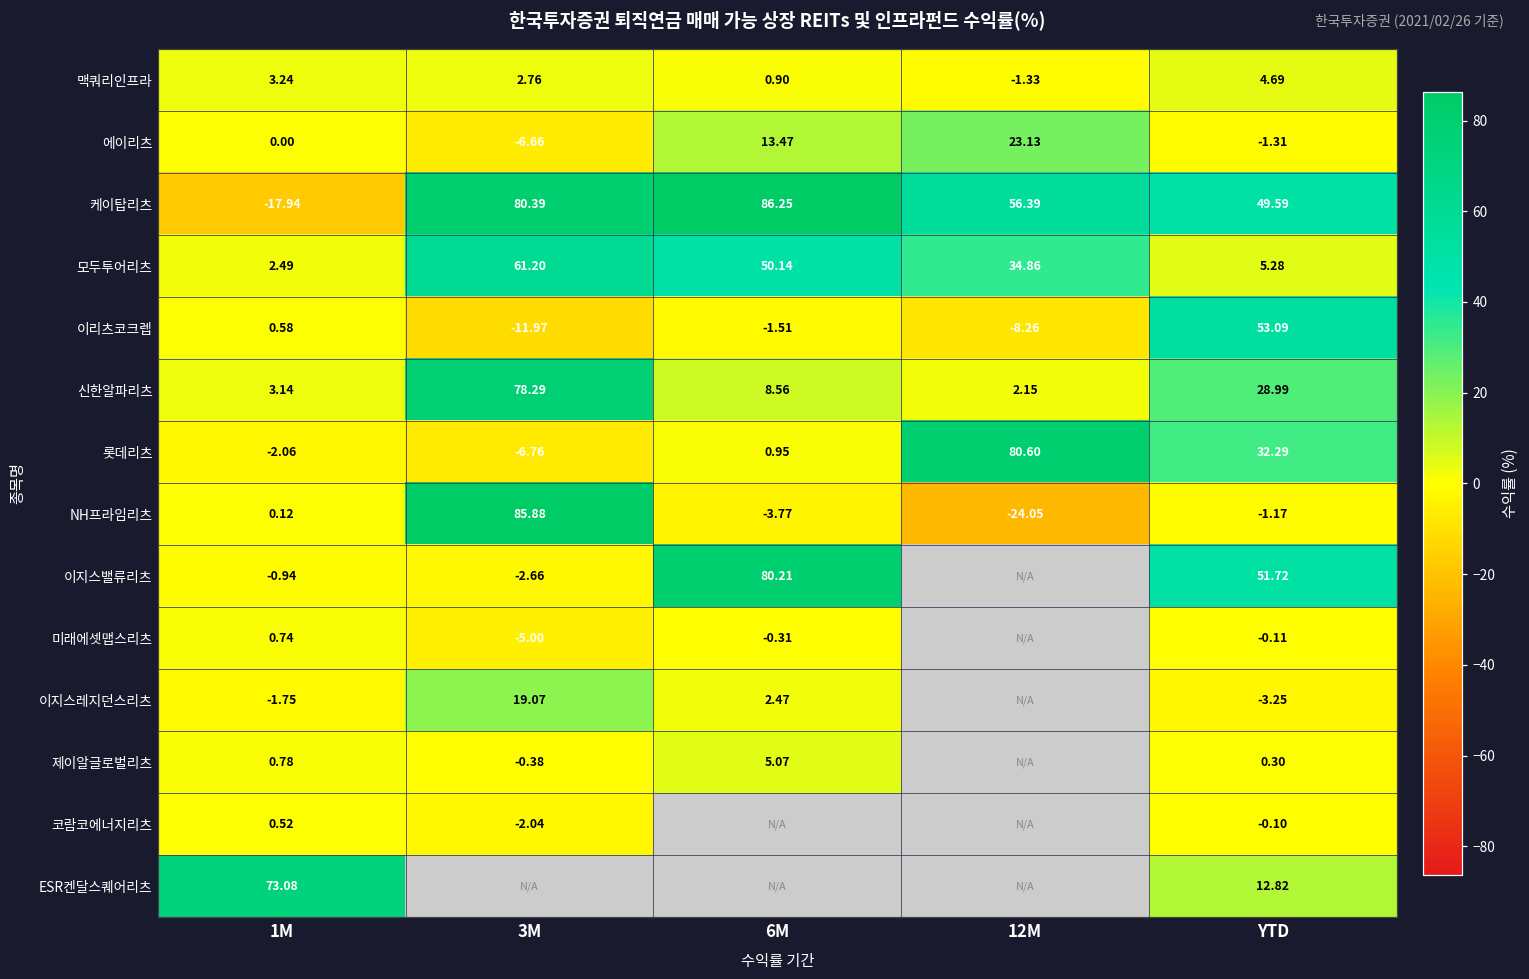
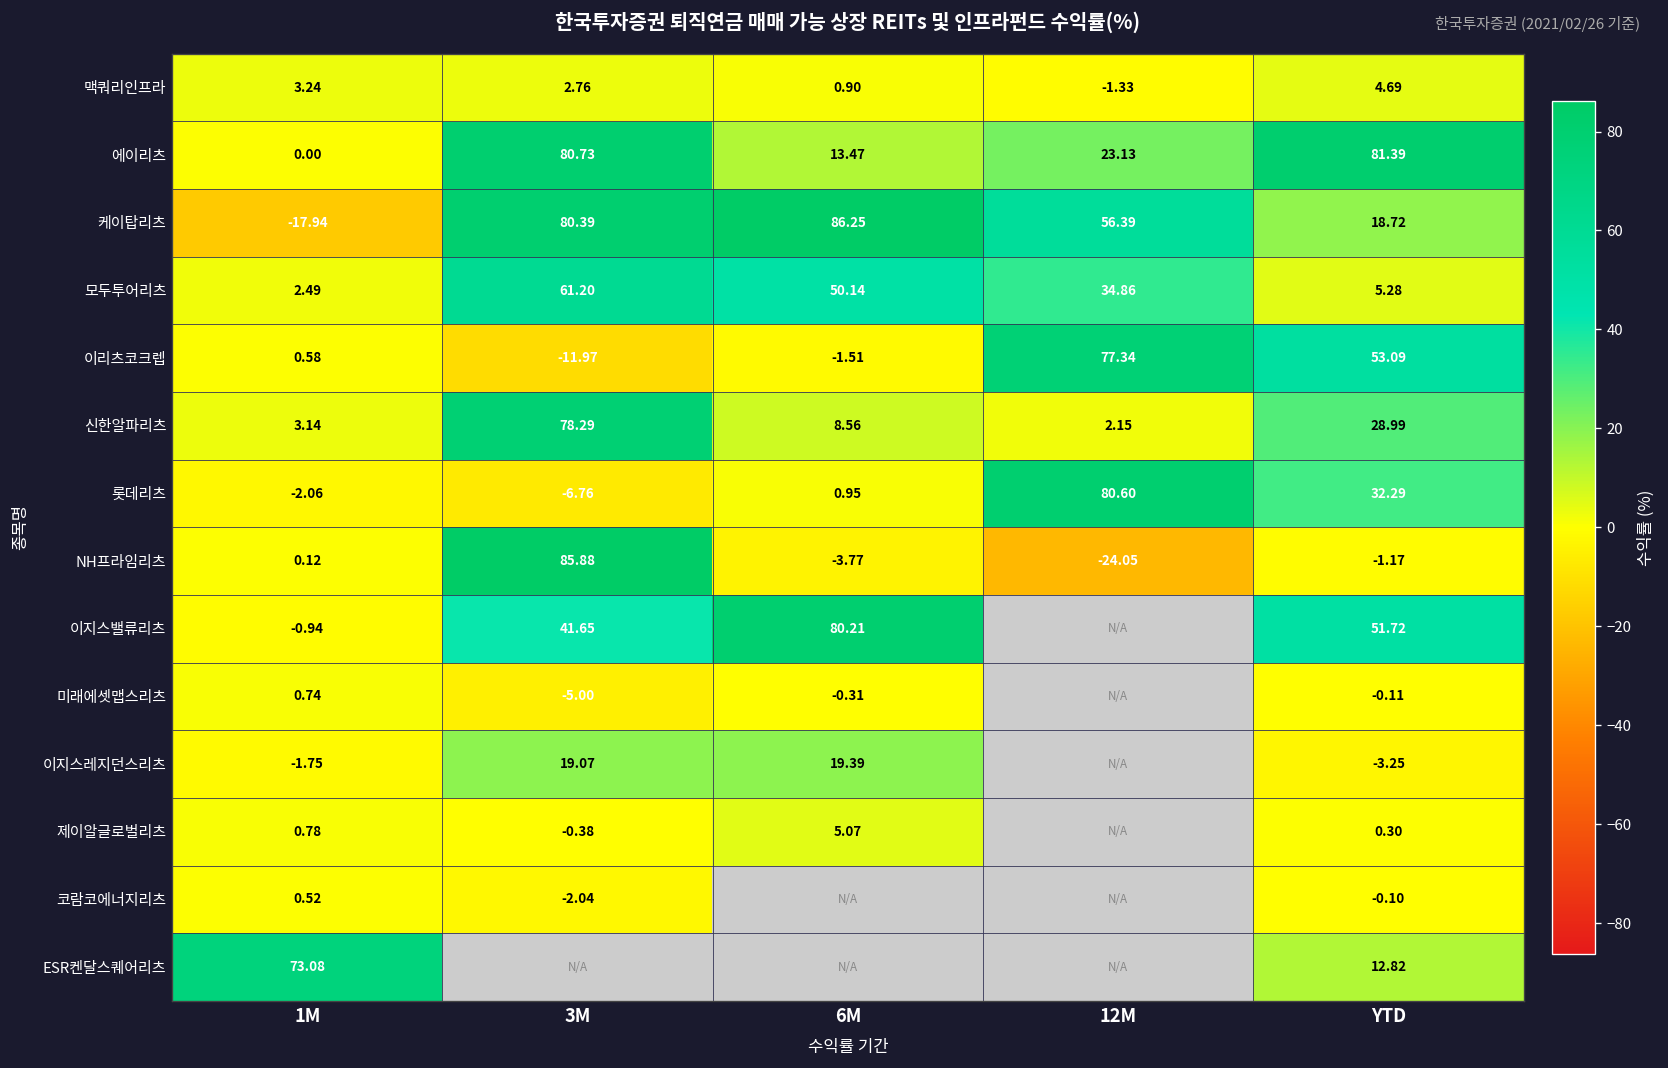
에이리츠, 3M: -6.66 -> 80.73
에이리츠, YTD: -1.31 -> 81.39
케이탑리츠, YTD: 49.59 -> 18.72
이리츠코크렙, 12M: -8.26 -> 77.34
이지스밸류리츠, 3M: -2.66 -> 41.65
이지스레지던스리츠, 6M: 2.47 -> 19.39
